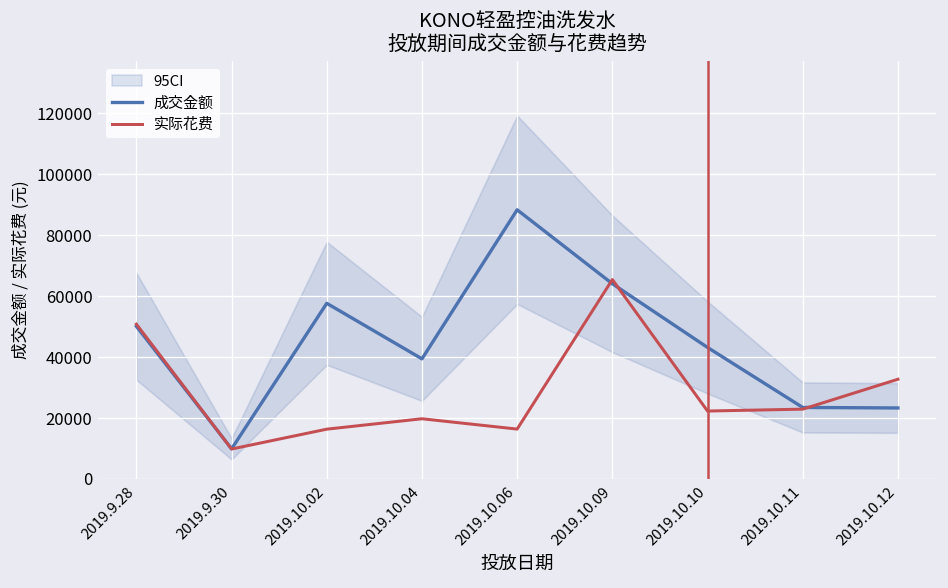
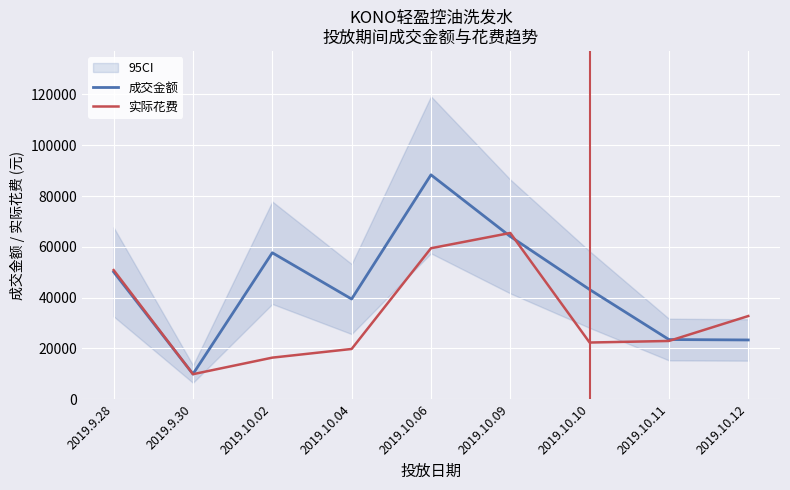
实际花费, 2019.10.06: 16000 -> 59000
